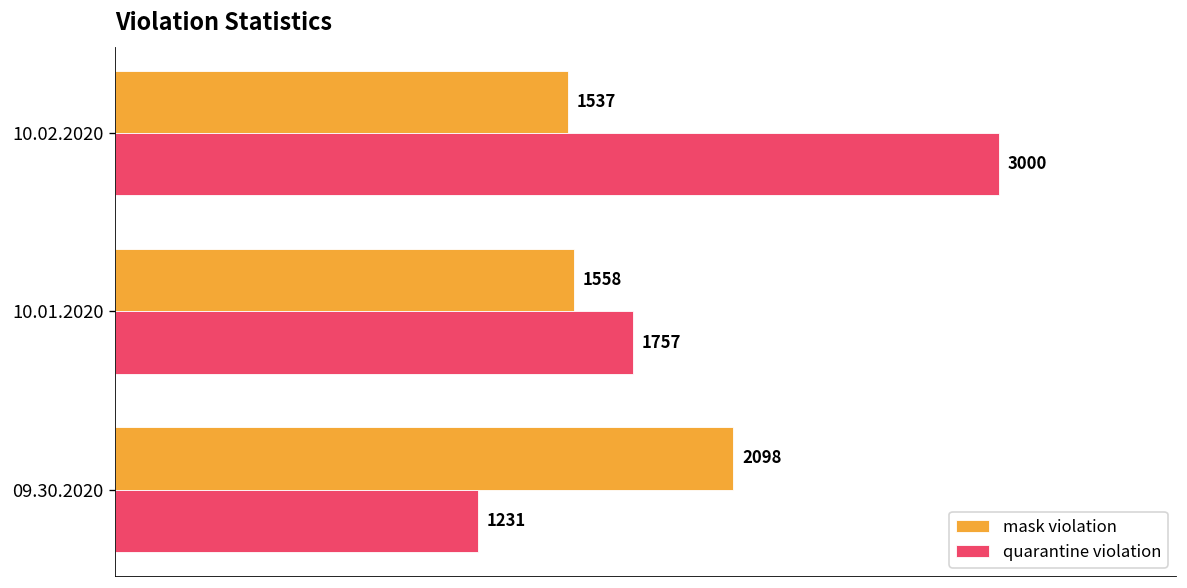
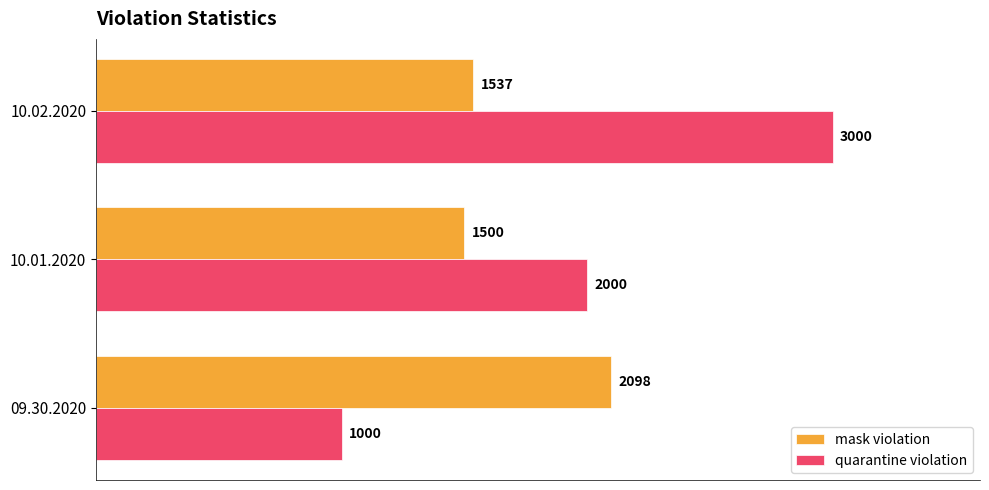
mask violation, 10.01.2020: 1558 -> 1500
quarantine violation, 10.01.2020: 1757 -> 2000
quarantine violation, 09.30.2020: 1231 -> 1000
